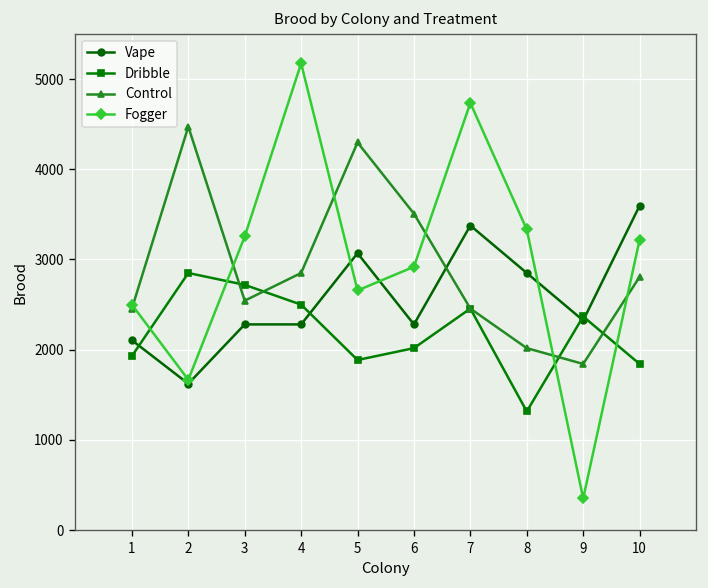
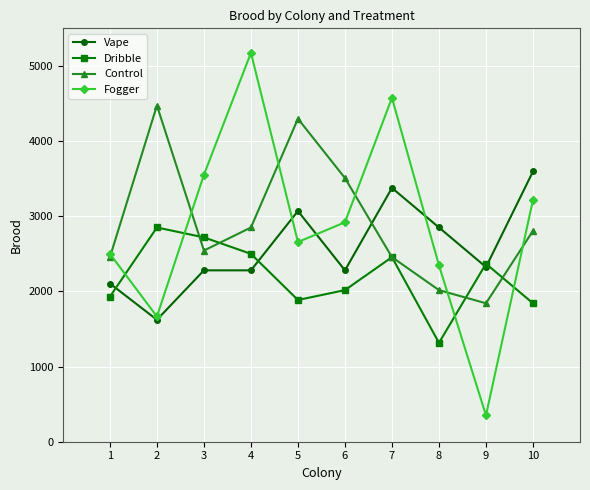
Fogger, 3: 3300 -> 3600
Fogger, 7: 4700 -> 4600
Fogger, 8: 3300 -> 2300
